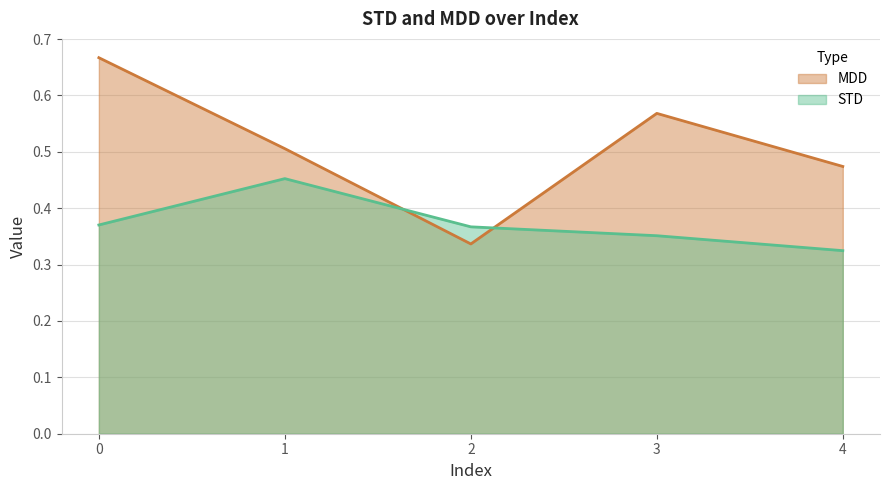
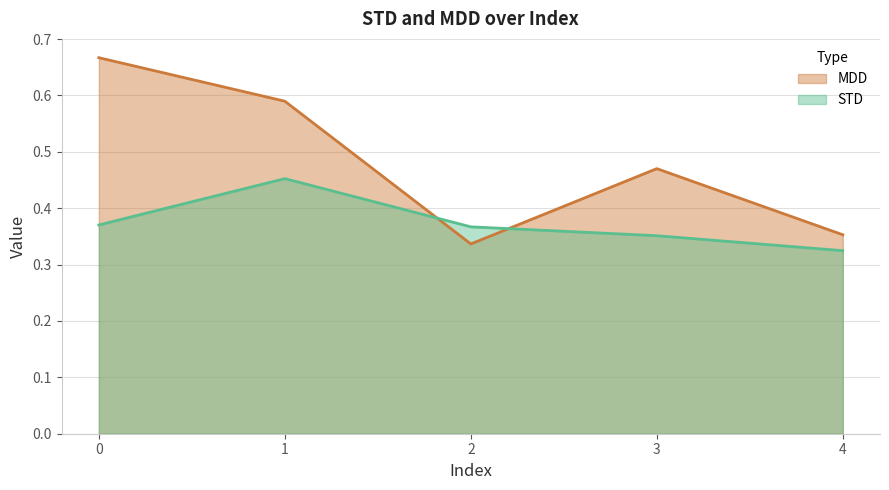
MDD, 1: 0.51 -> 0.59
MDD, 3: 0.57 -> 0.47
MDD, 4: 0.47 -> 0.35
